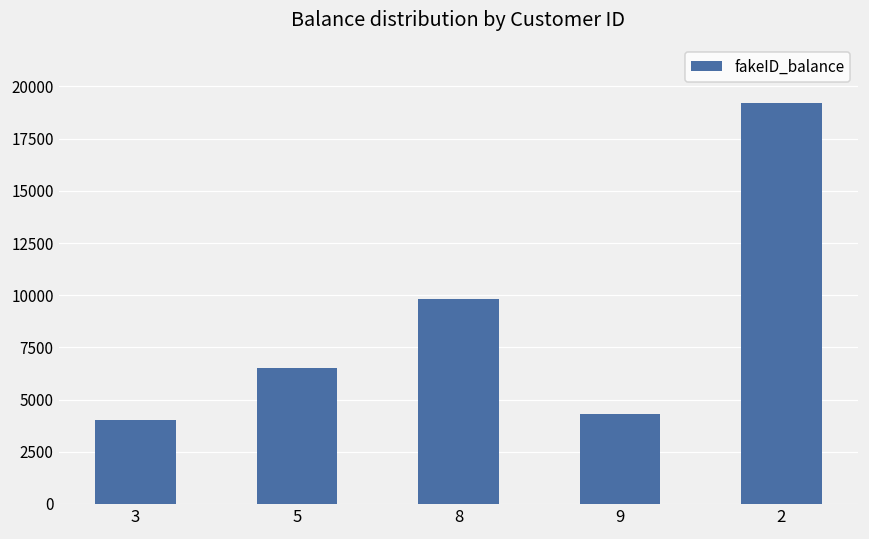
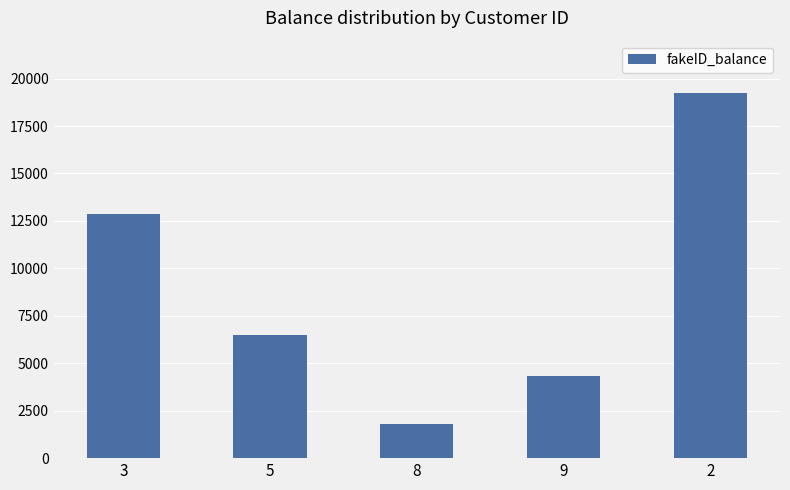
3: 4000 -> 12800
8: 9800 -> 1800
